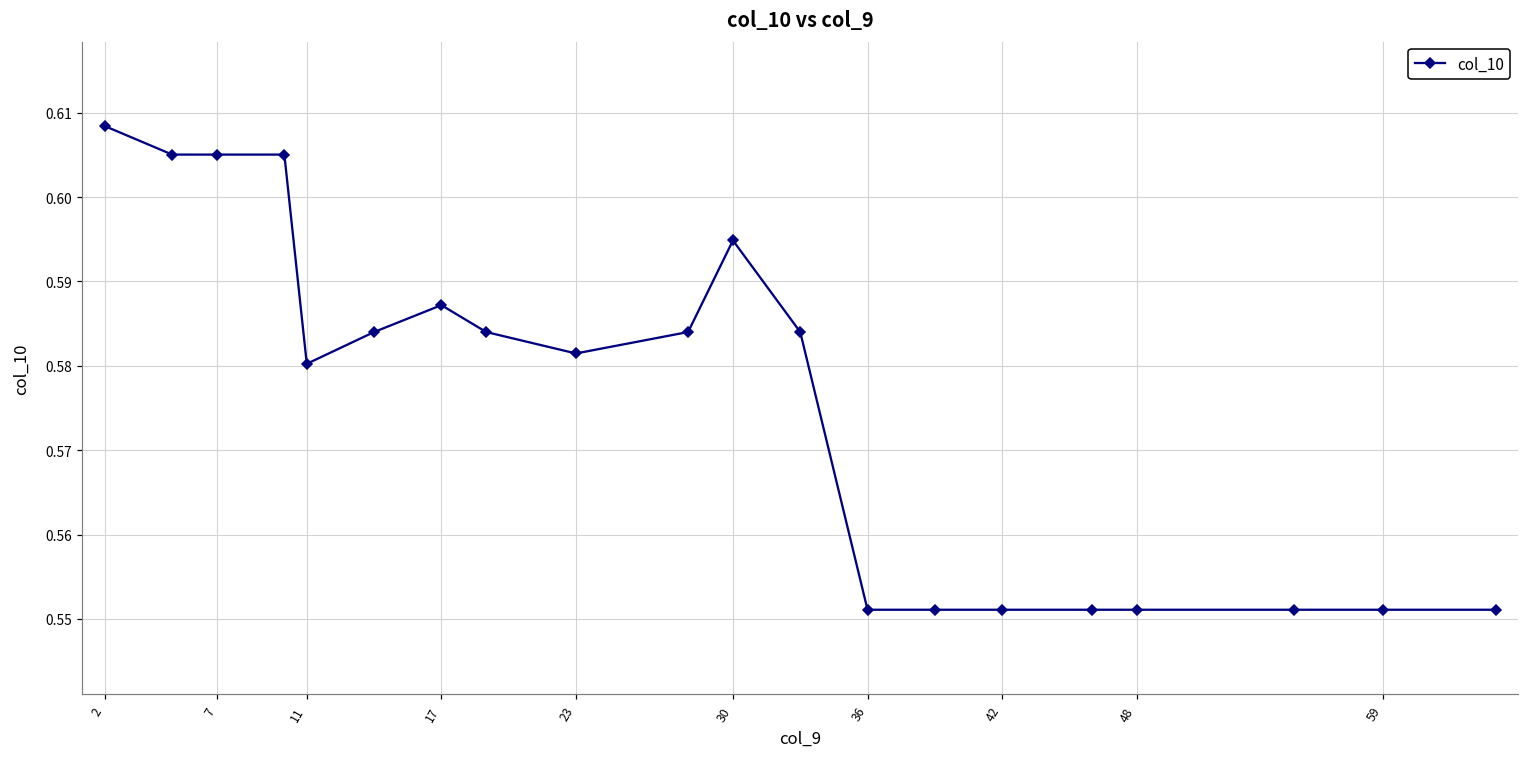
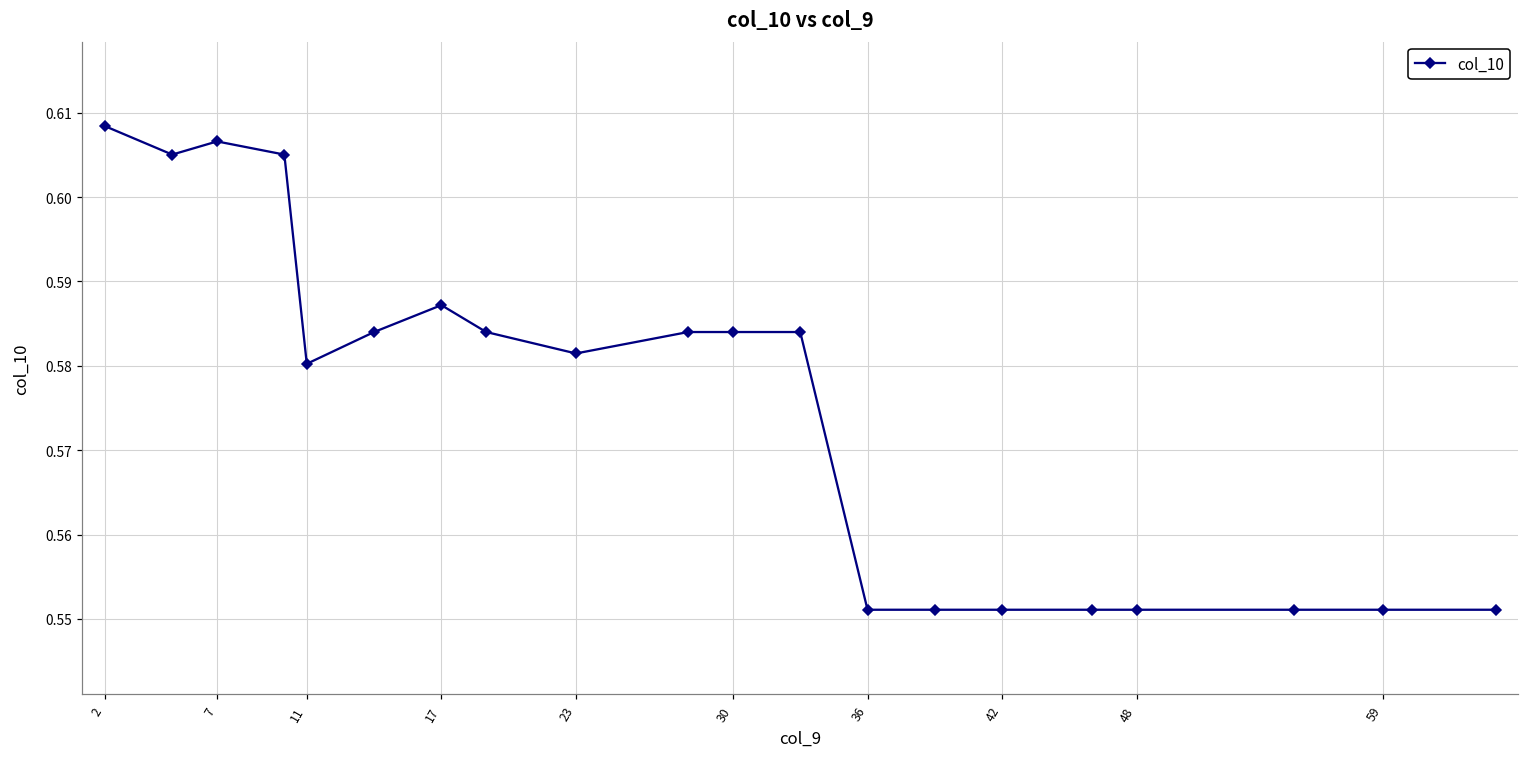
7: 0.605 -> 0.607
30: 0.595 -> 0.584
